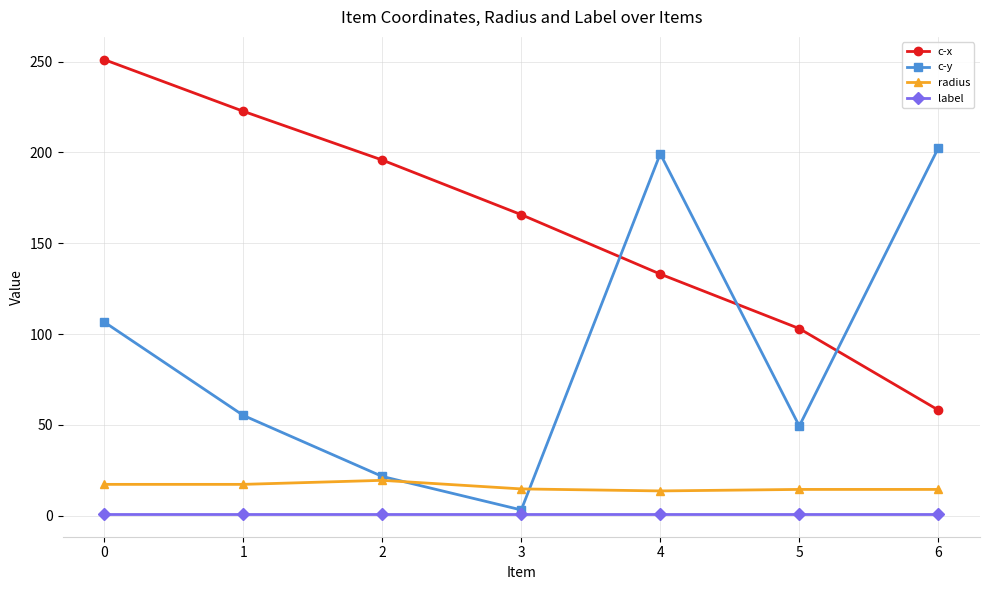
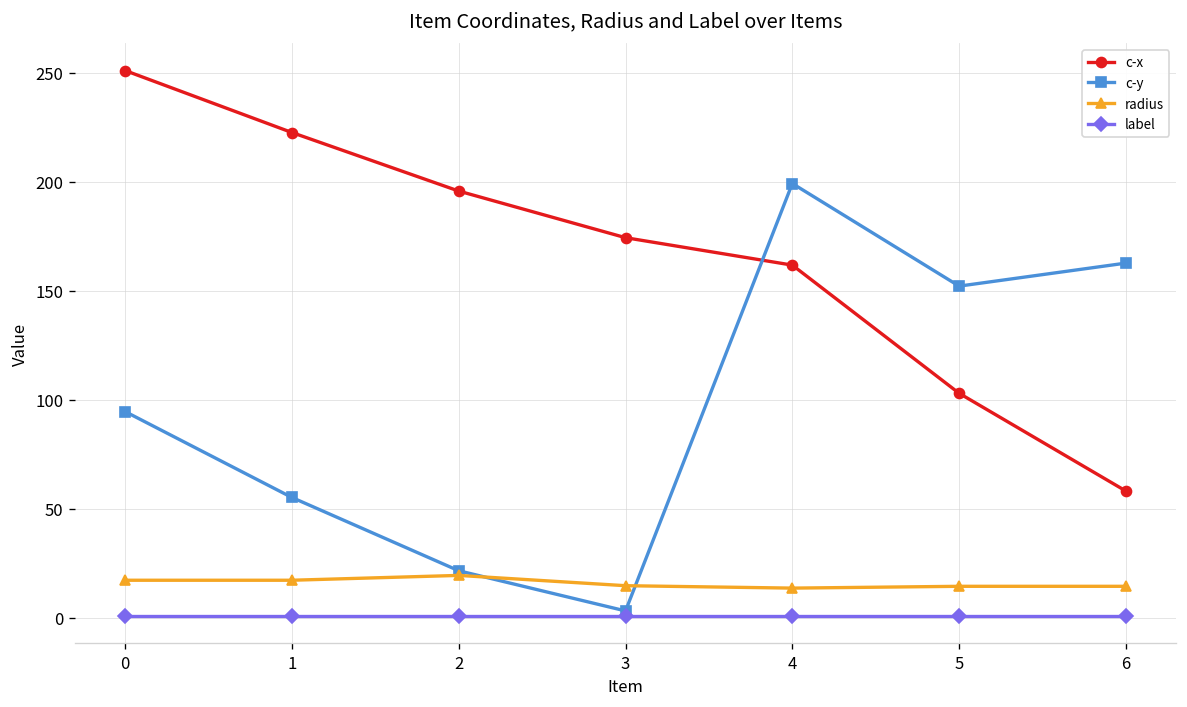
c-y, 0: 107 -> 95
c-x, 3: 166 -> 174
c-x, 4: 133 -> 162
c-y, 5: 49 -> 152
c-y, 6: 202 -> 163
